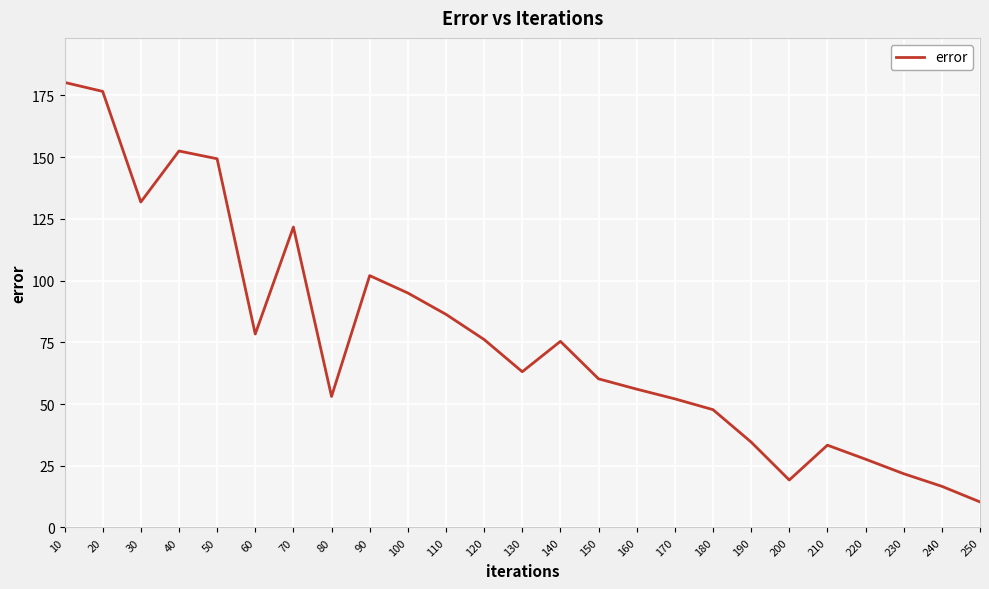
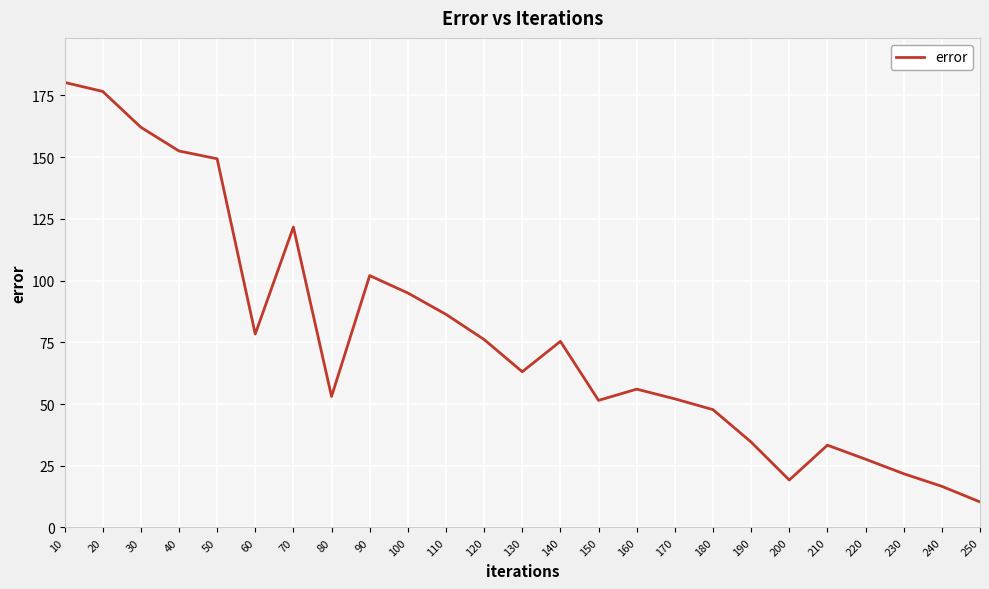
30: 132 -> 162
150: 60 -> 51
